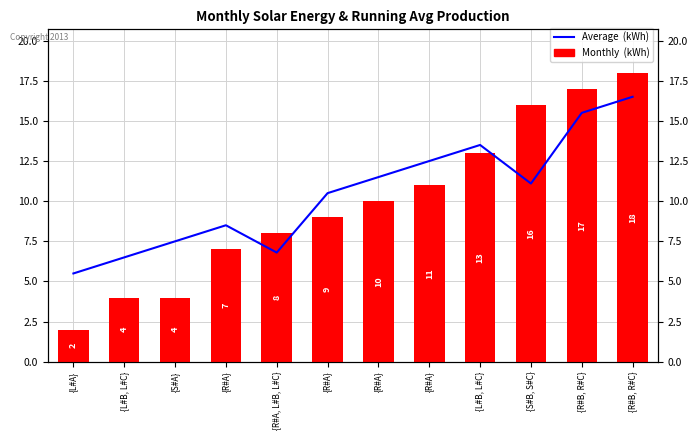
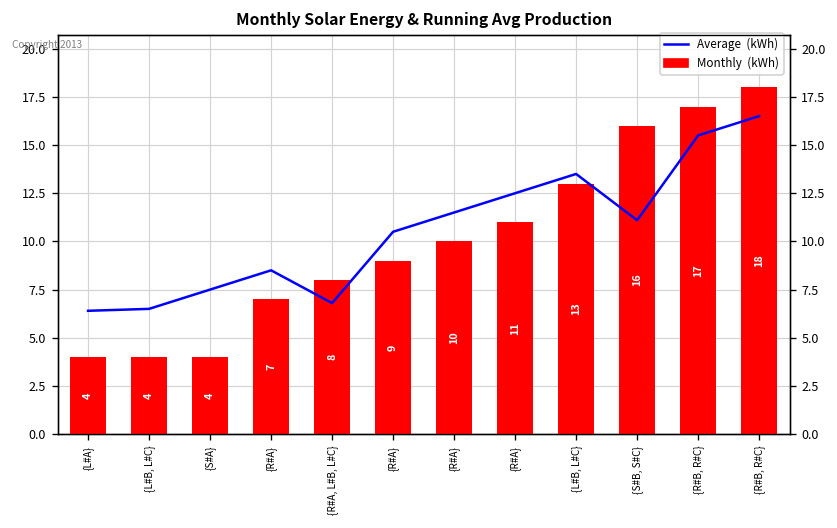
Monthly (kWh), {L#A}: 2 -> 4
Average (kWh), {L#A}: 5.5 -> 6.4
